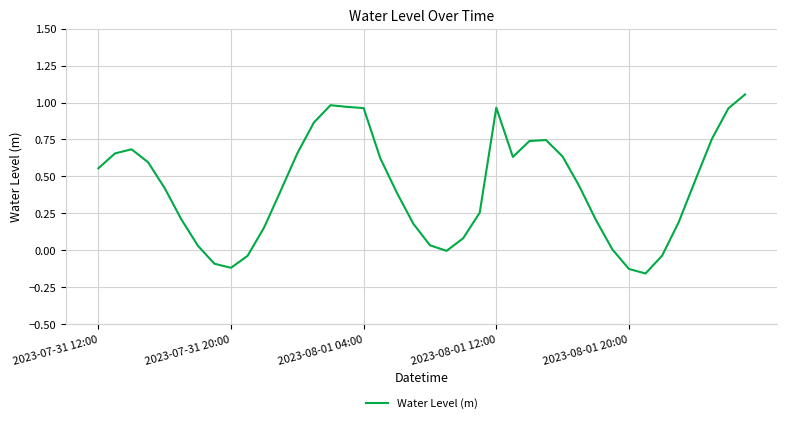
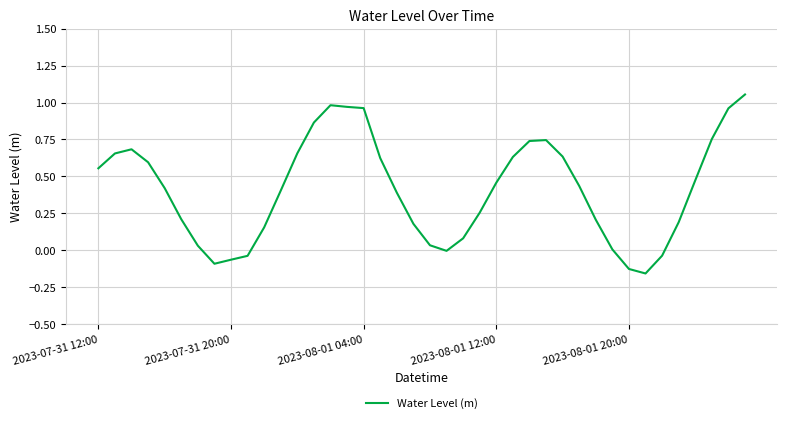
2023-07-31 20:00: -0.12 -> -0.06
2023-08-01 12:00: 0.97 -> 0.46
